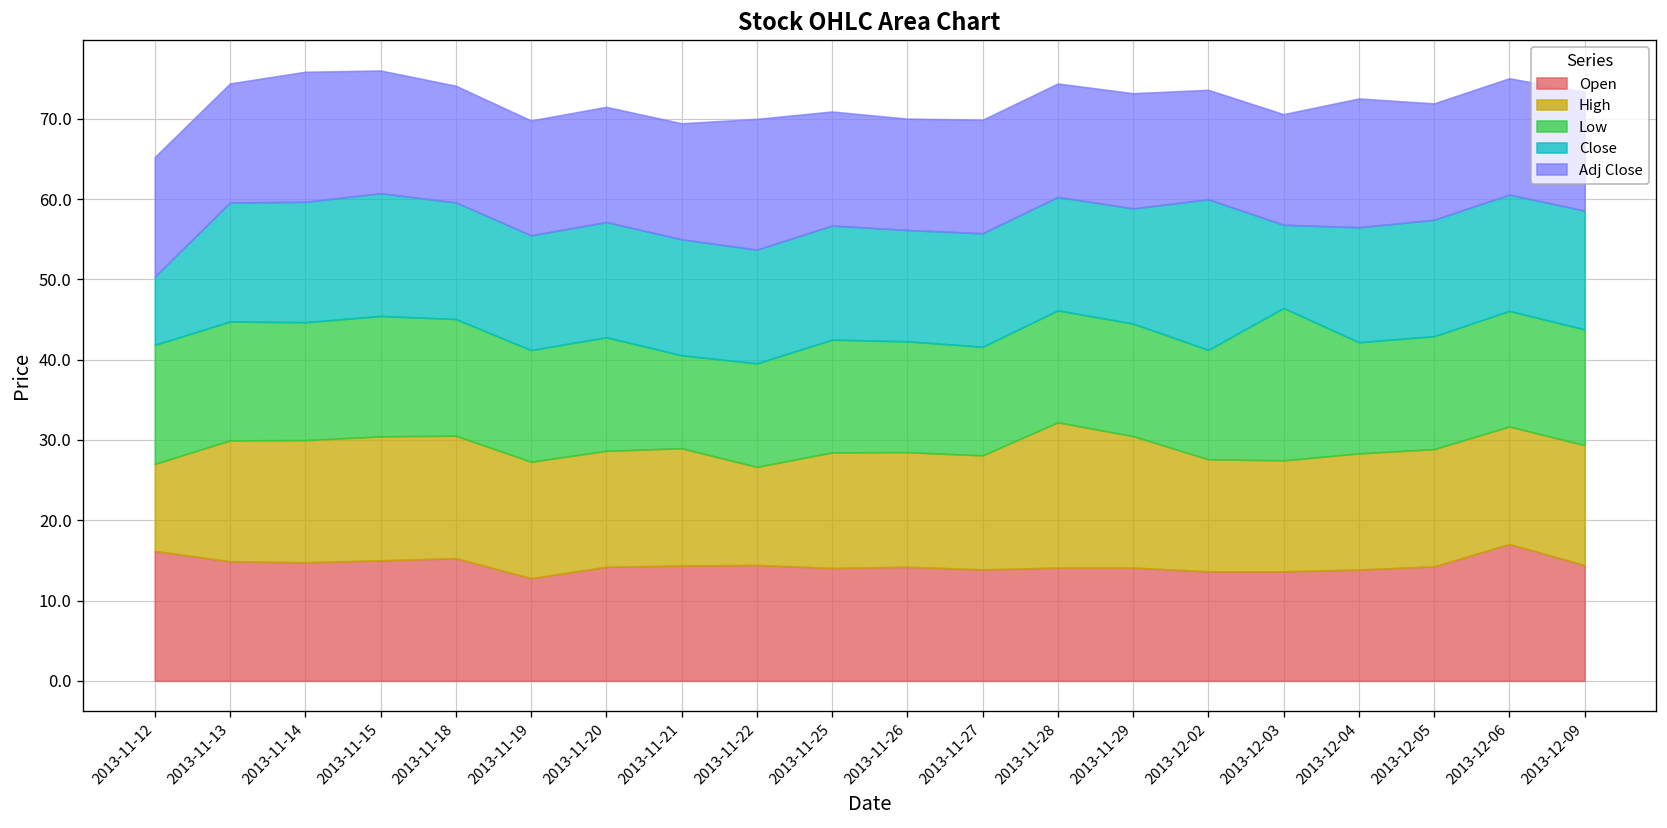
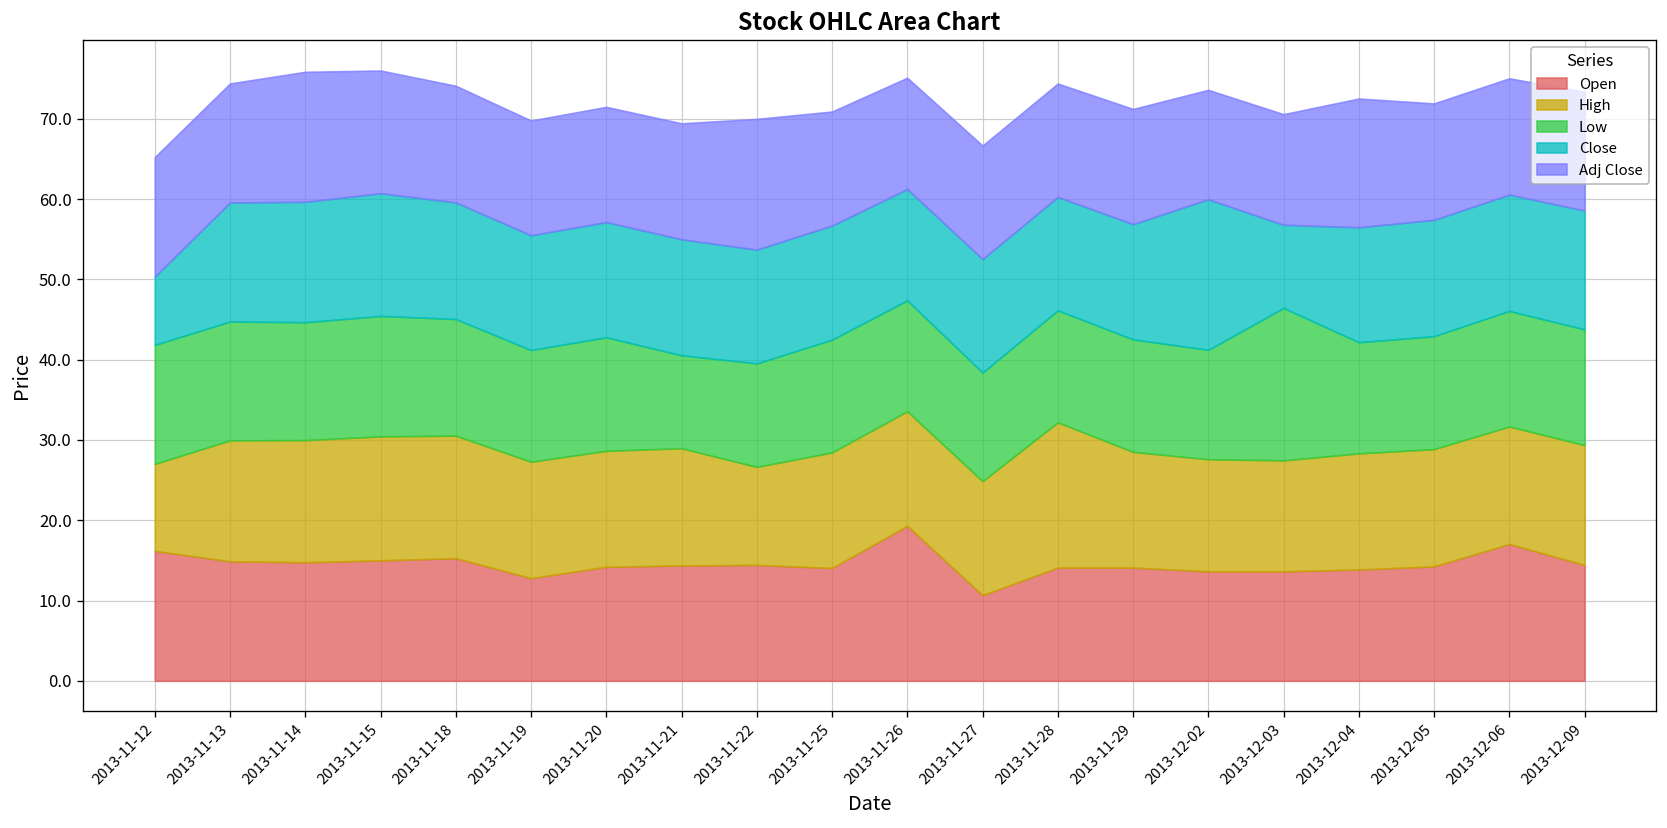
Open, 2013-11-26: 14 -> 19
Open, 2013-11-27: 14 -> 11
High, 2013-11-29: 16 -> 14
